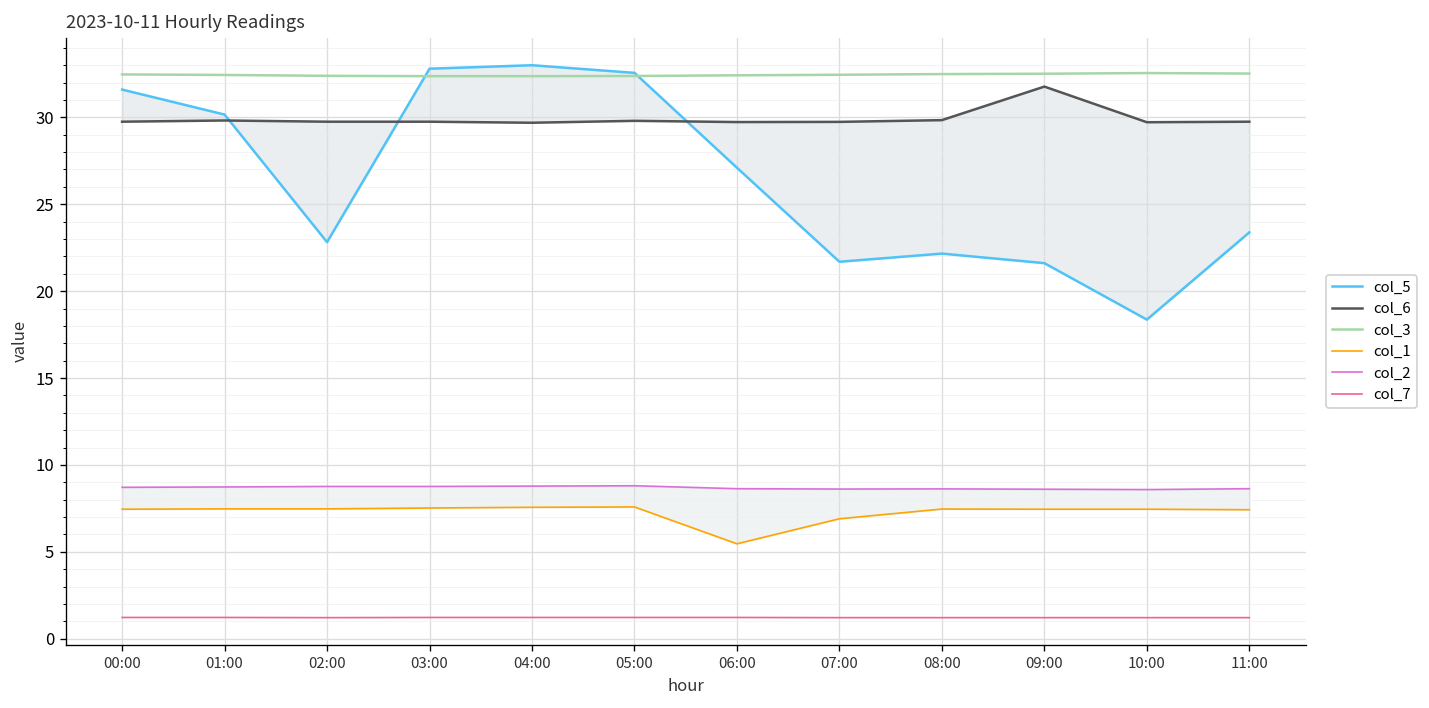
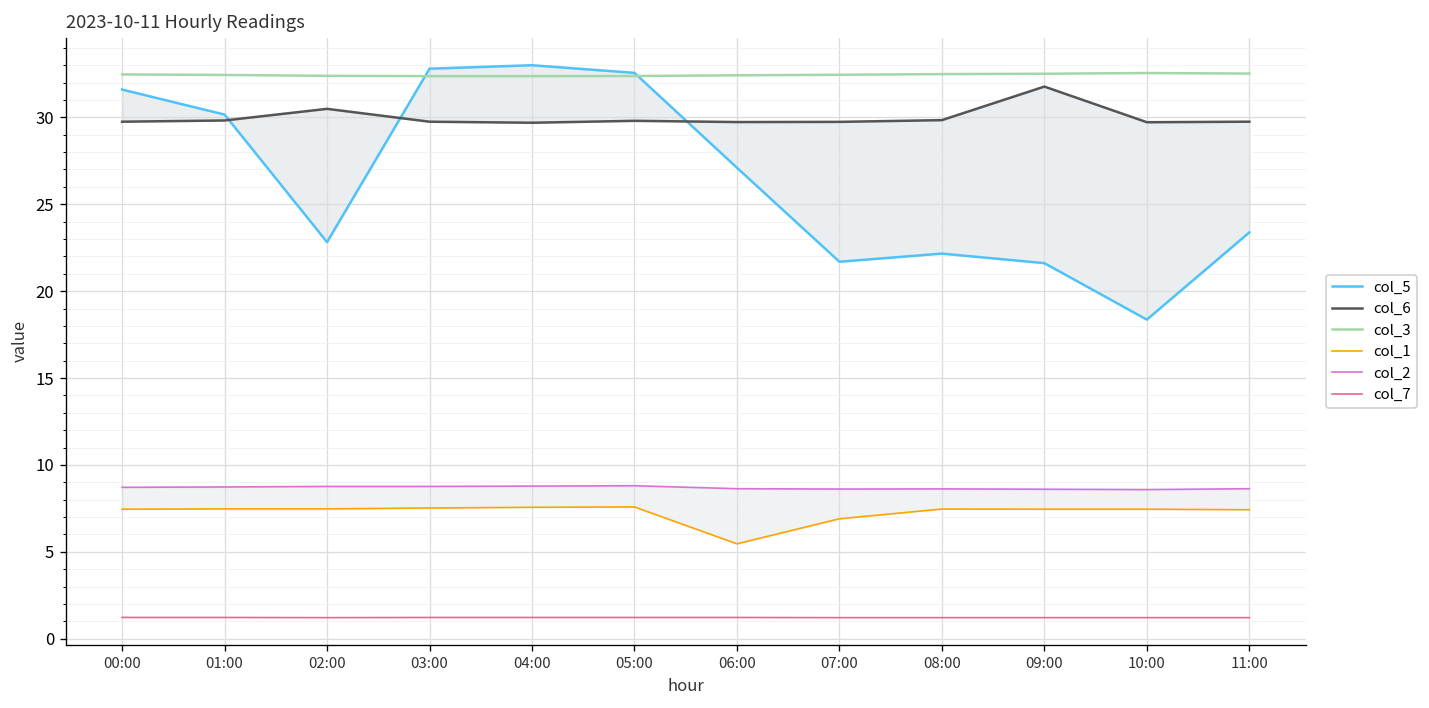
col_6, 02:00: 29.8 -> 30.5
